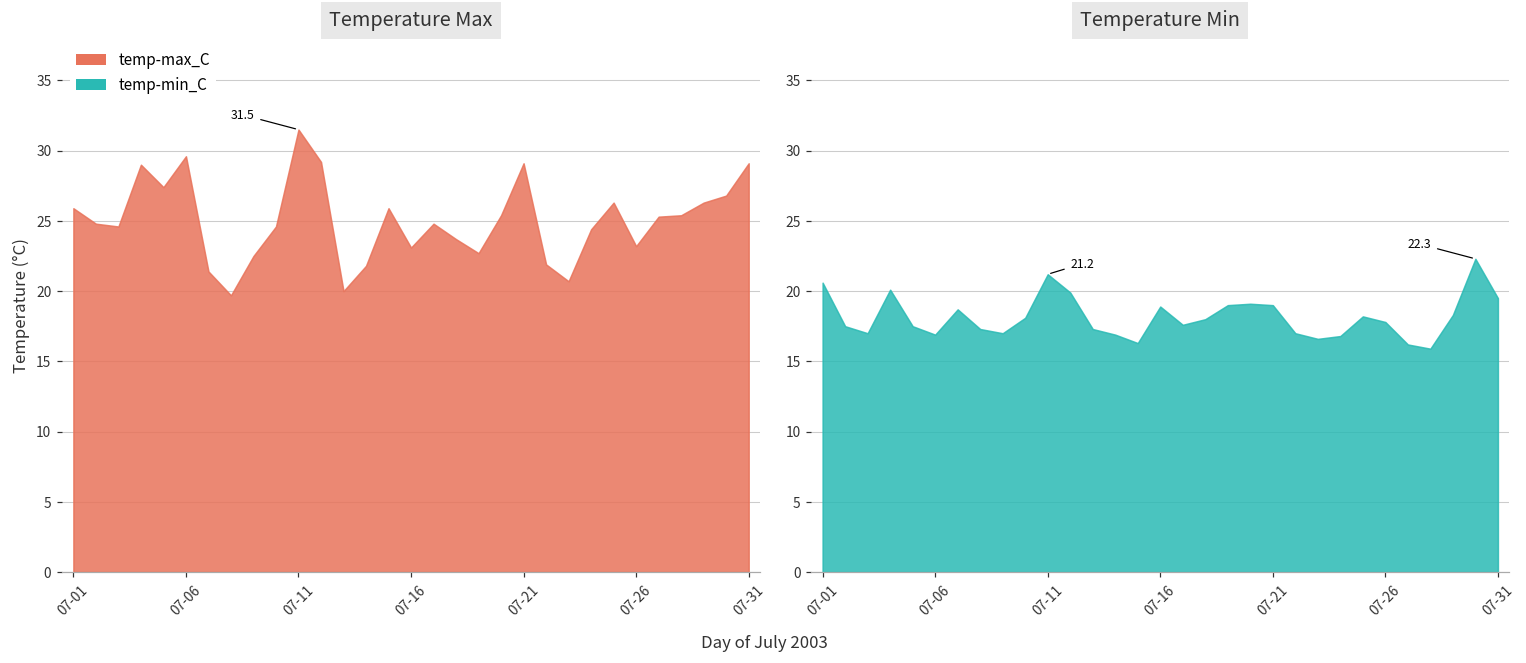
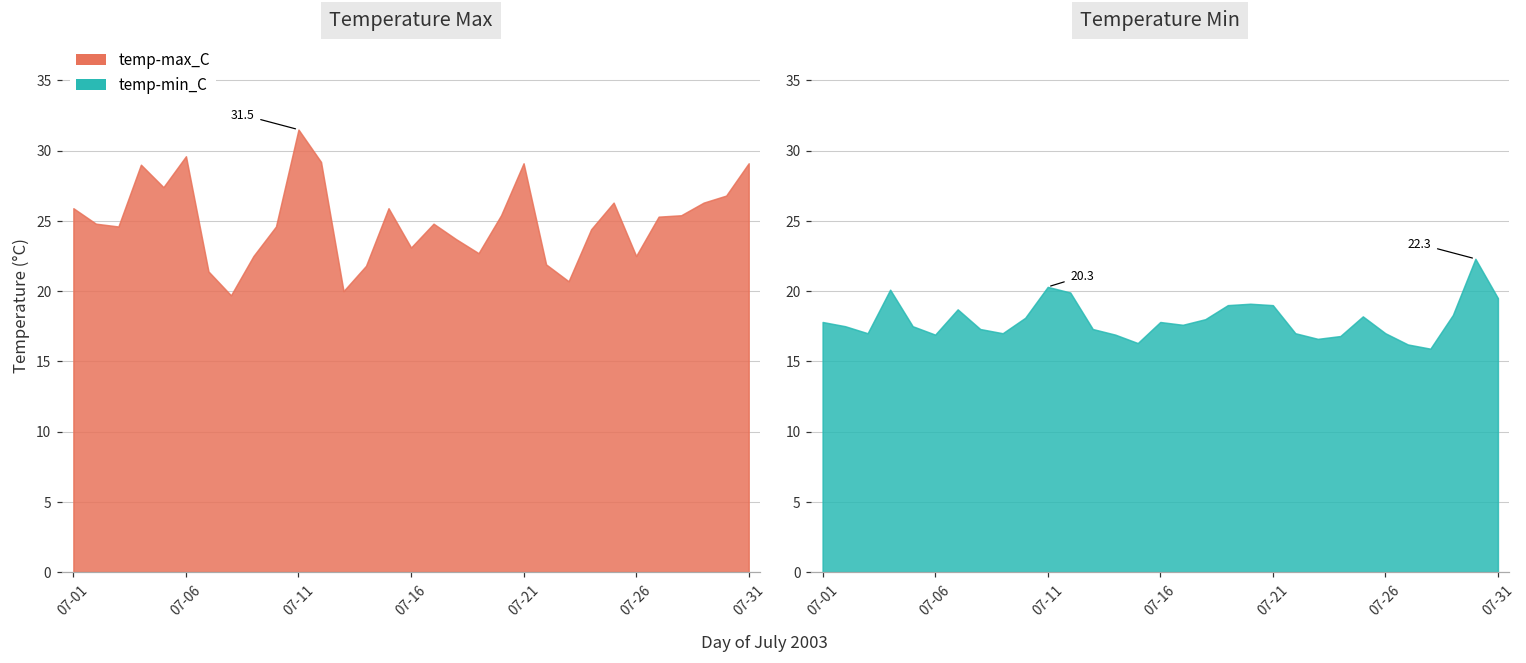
Temperature Max, 07-26: 23.2 -> 22.5
Temperature Min, 07-01: 20.6 -> 17.8
Temperature Min, 07-11: 21.2 -> 20.3
Temperature Min, 07-16: 18.9 -> 17.8
Temperature Min, 07-26: 17.8 -> 17.0
